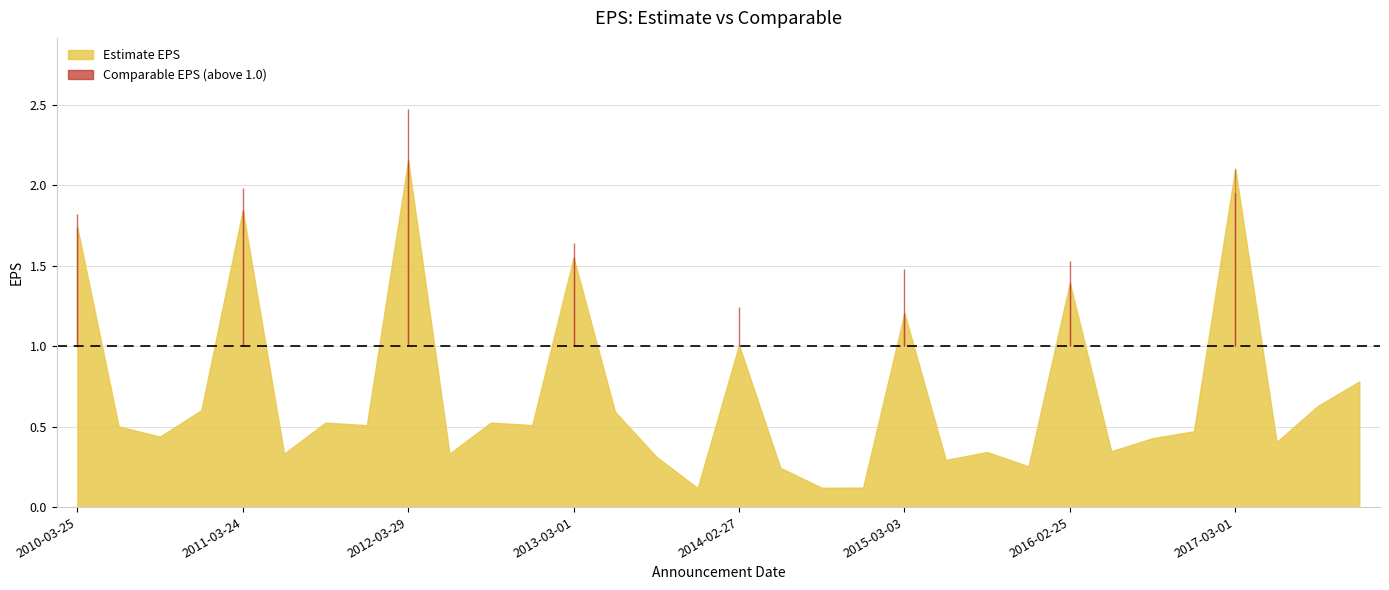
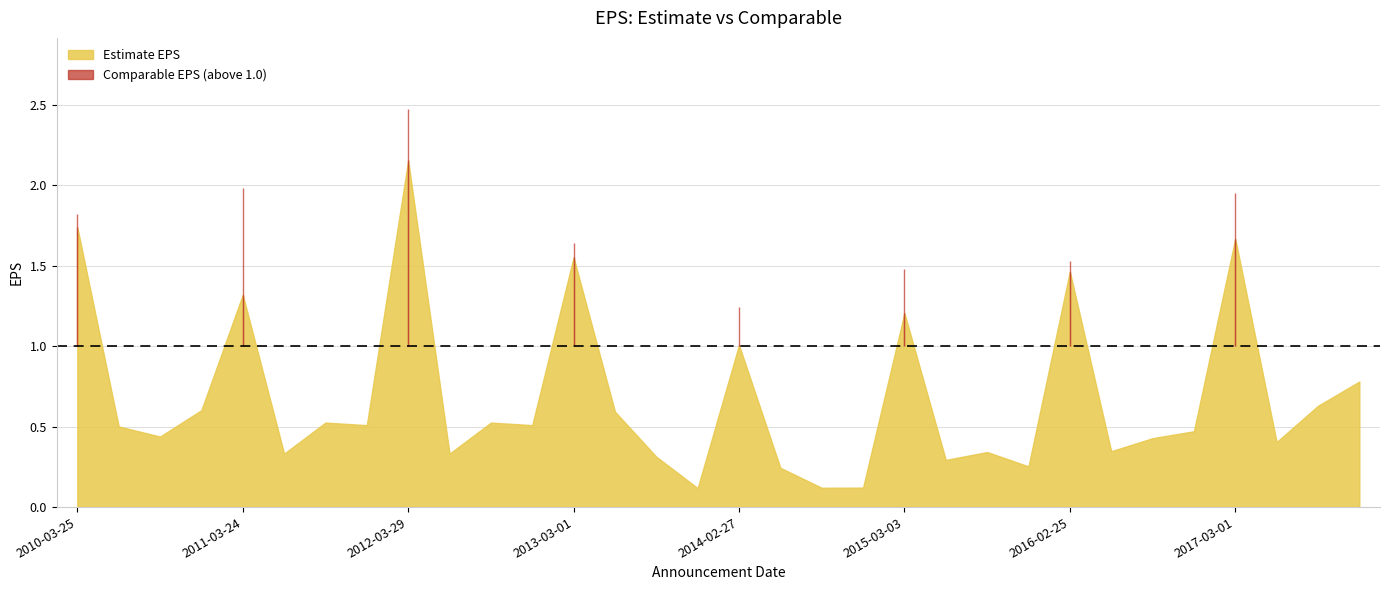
2011-03-24: 1.84 -> 1.32
2016-02-25: 1.39 -> 1.46
2017-03-01: 2.10 -> 1.67
